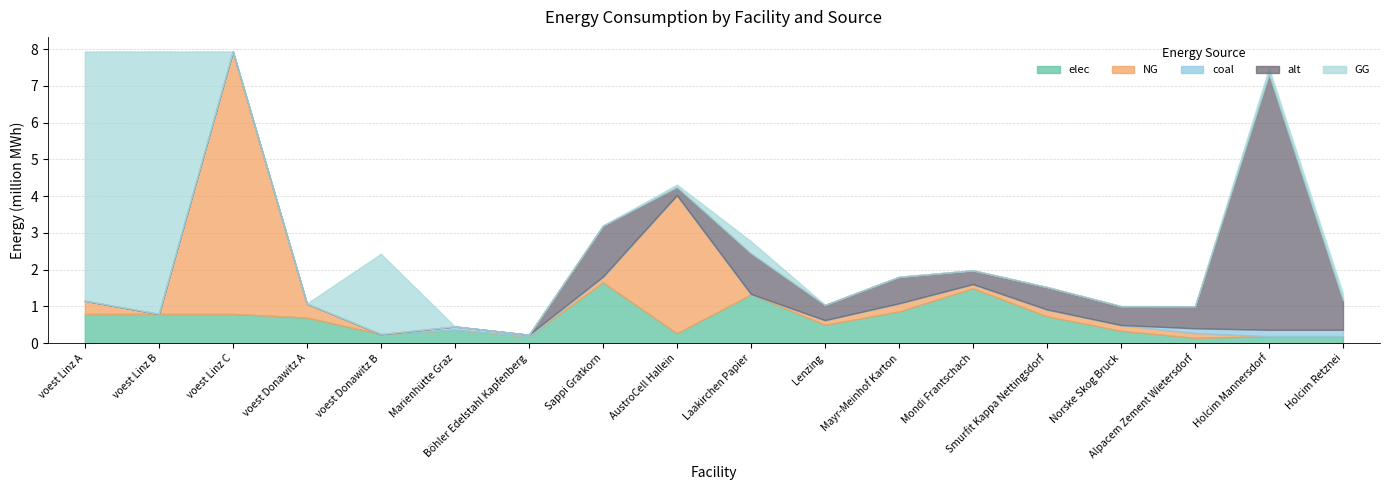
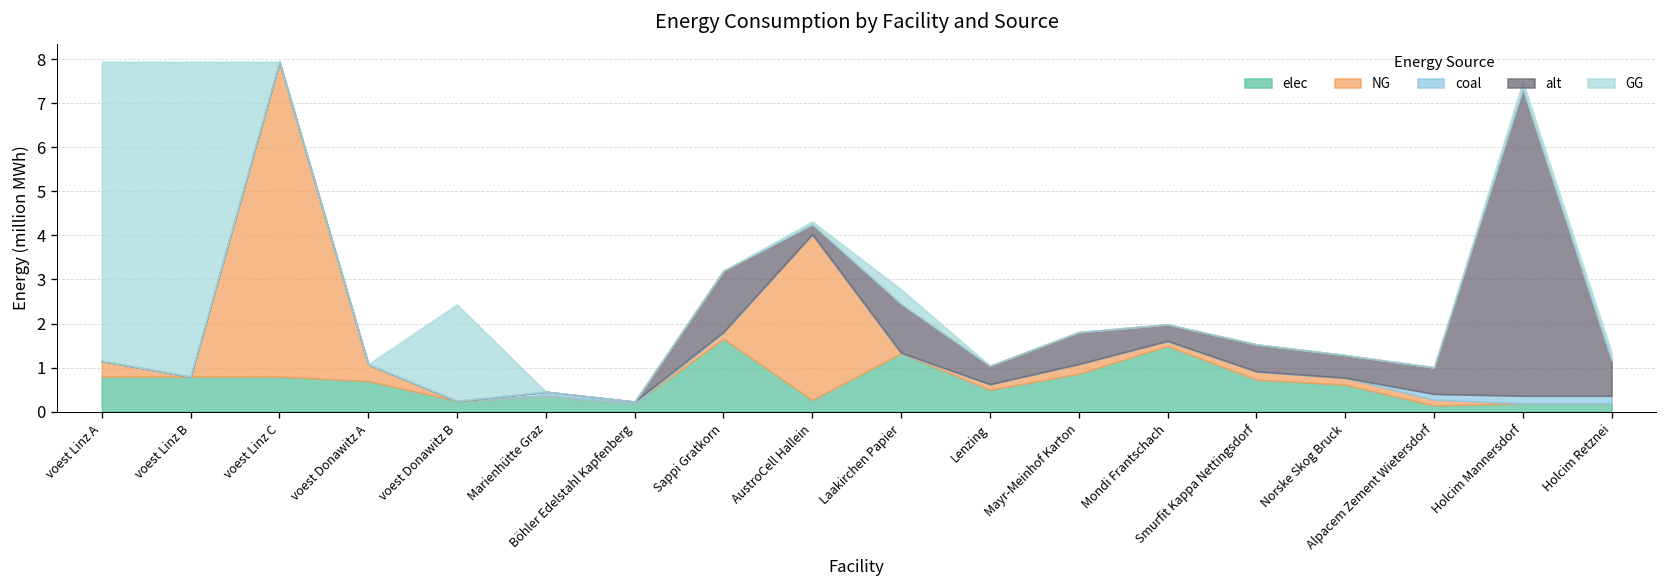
elec, Norske Skog Bruck: 0.3 -> 0.6
